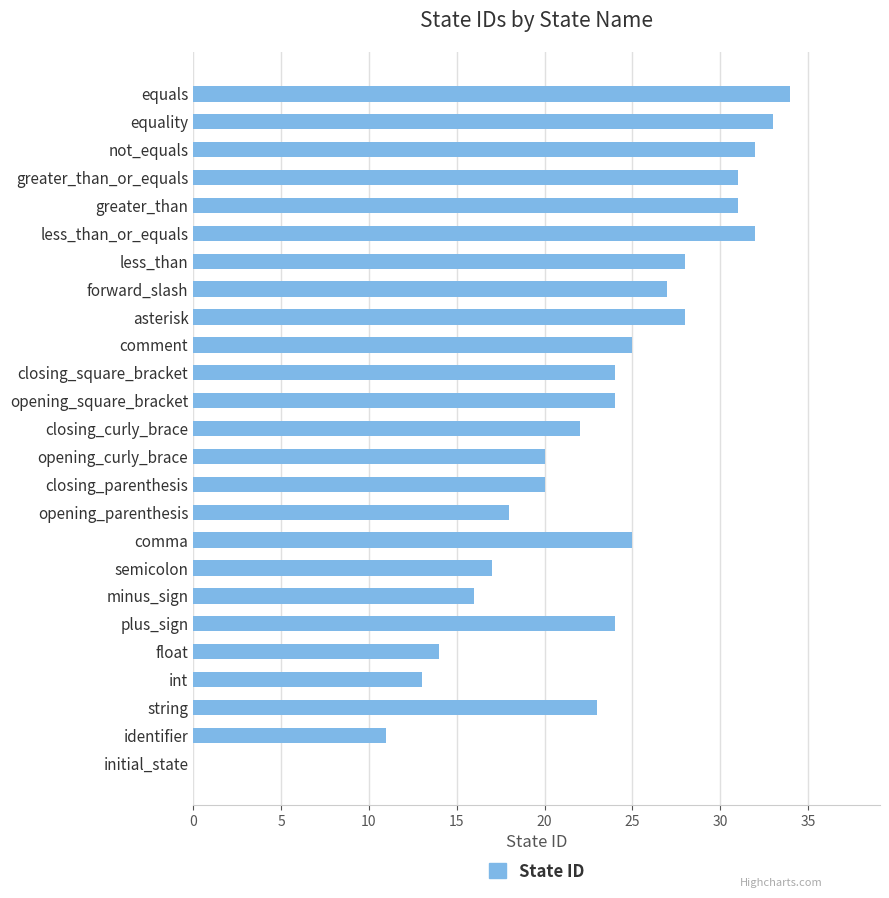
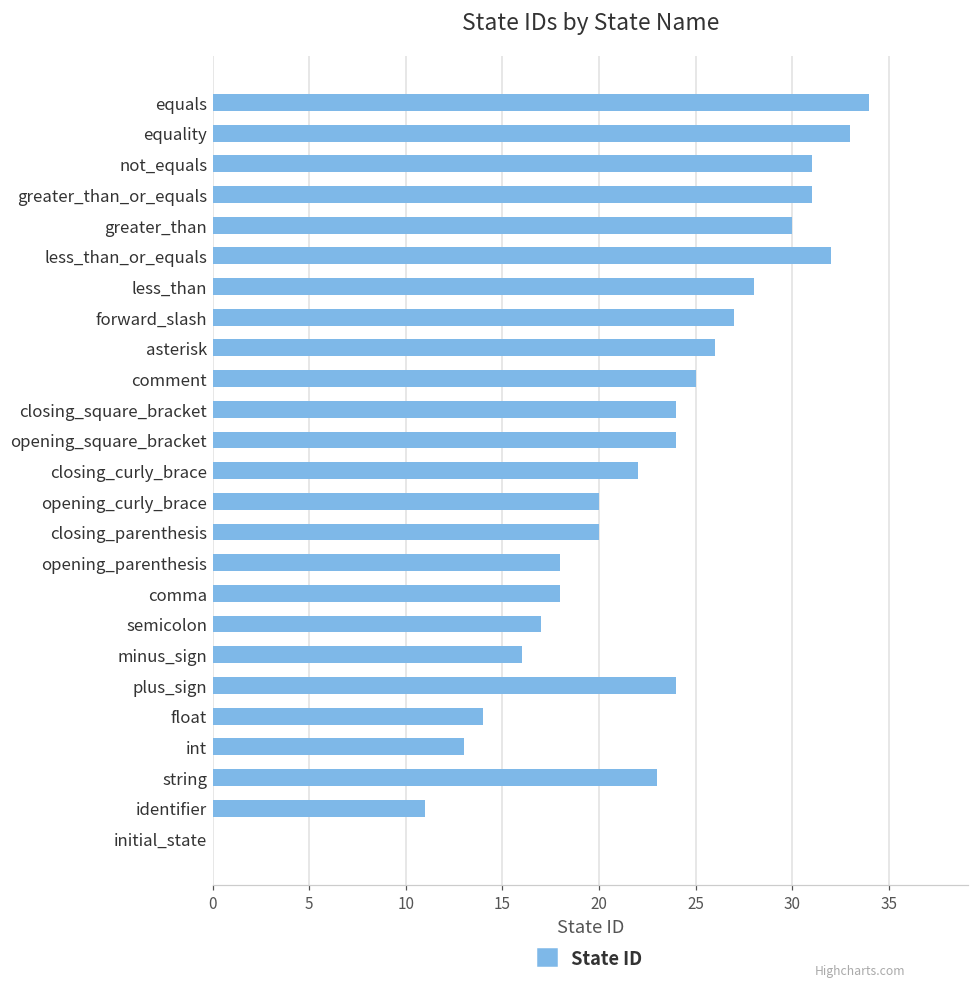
not_equals: 32 -> 31
greater_than: 31 -> 30
asterisk: 28 -> 26
comma: 25 -> 18
